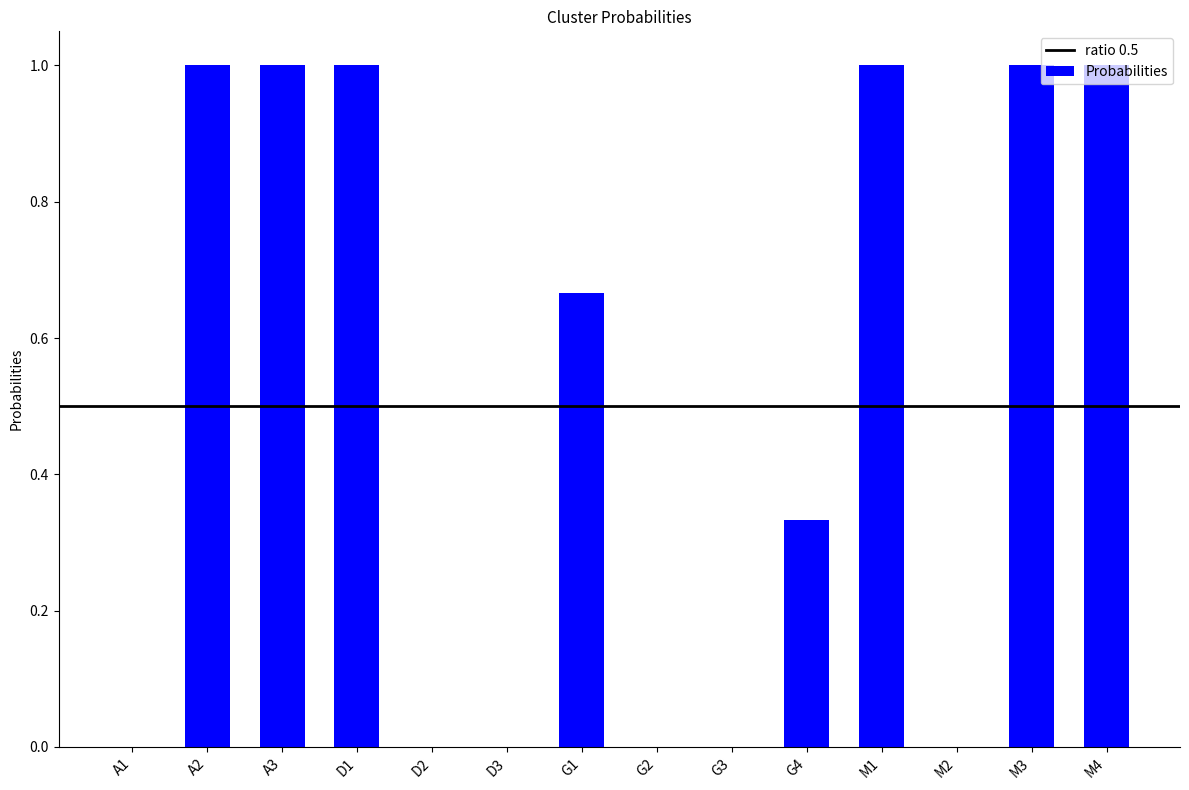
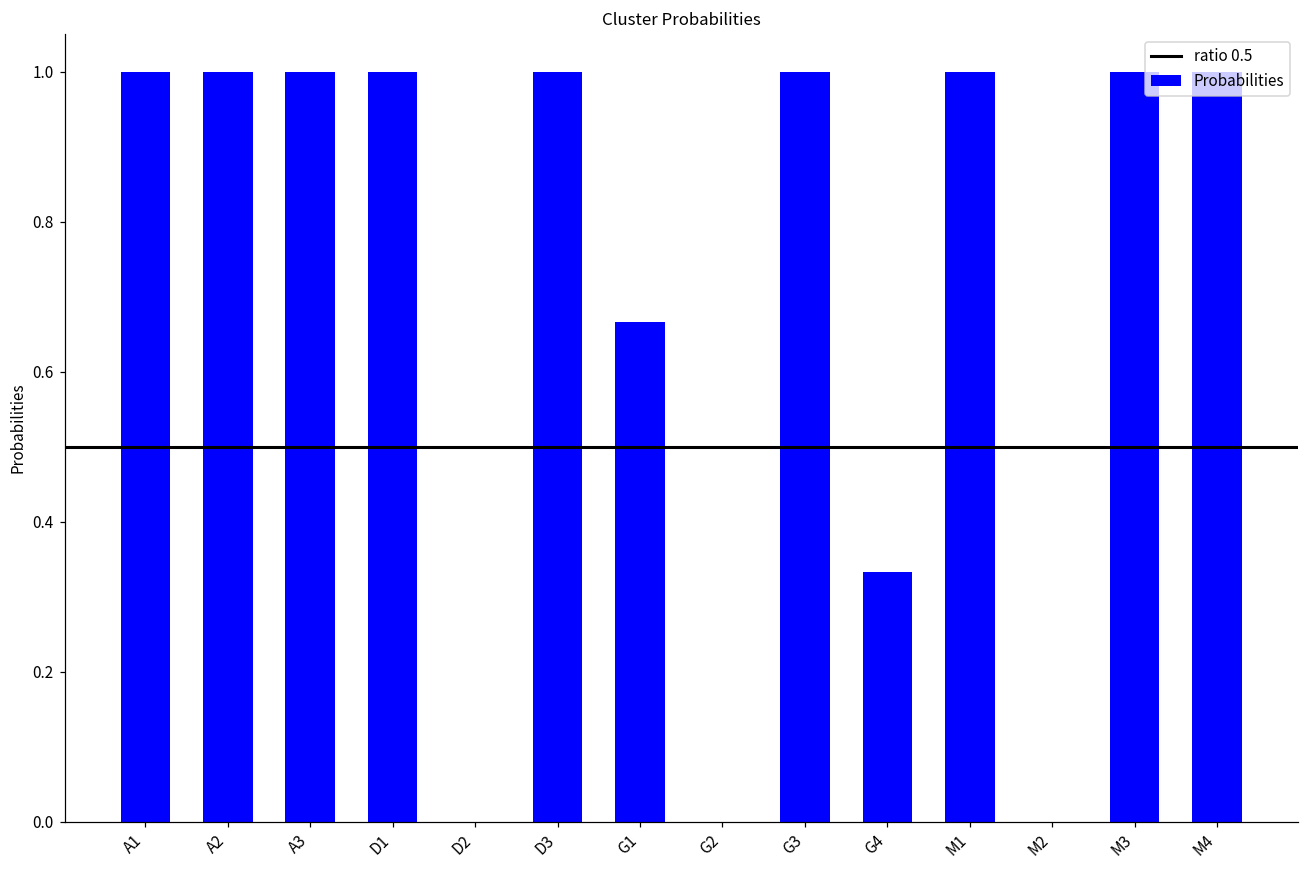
A1: 0 -> 1
D3: 0 -> 1
G3: 0 -> 1
